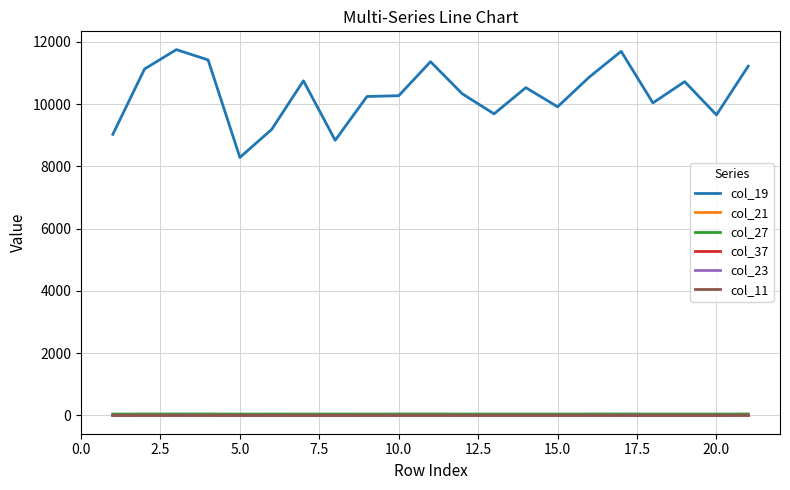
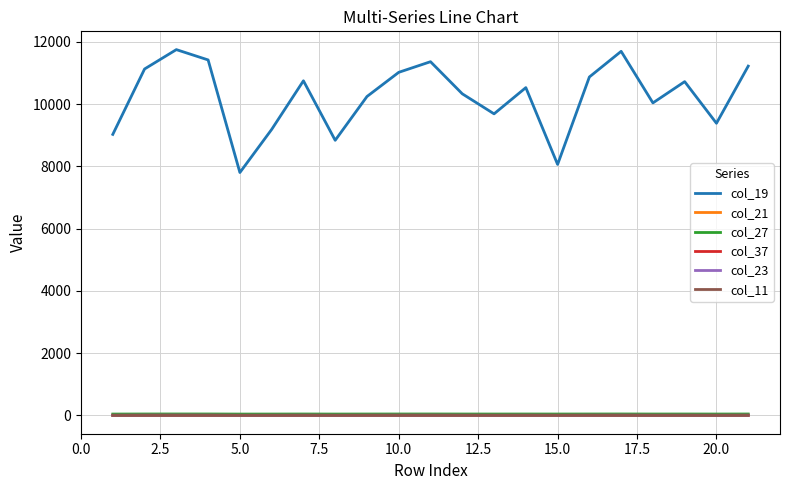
col_19, 5.0: 8300 -> 7800
col_19, 10.0: 10300 -> 11000
col_19, 15.0: 9900 -> 8100
col_19, 20.0: 9700 -> 9400
